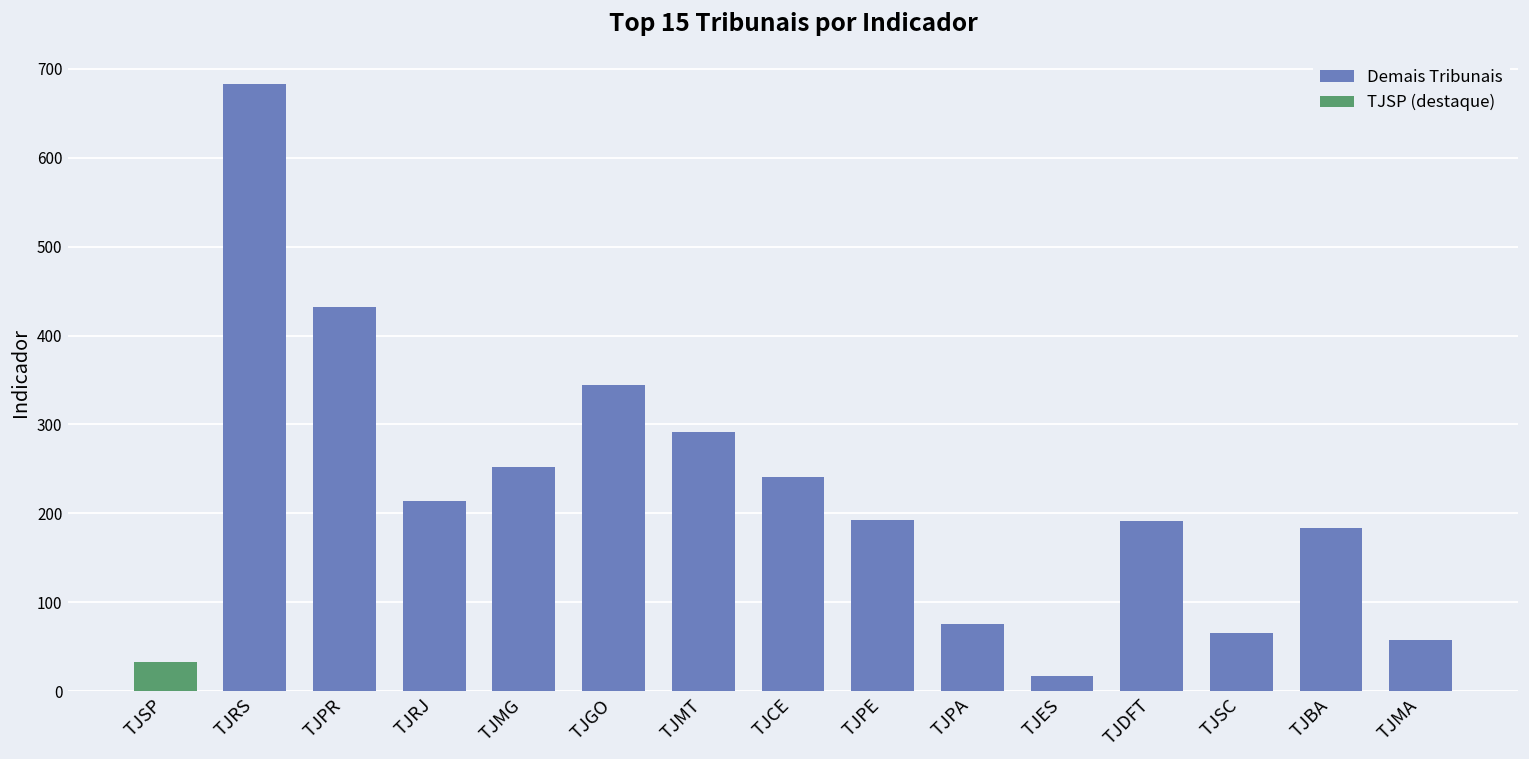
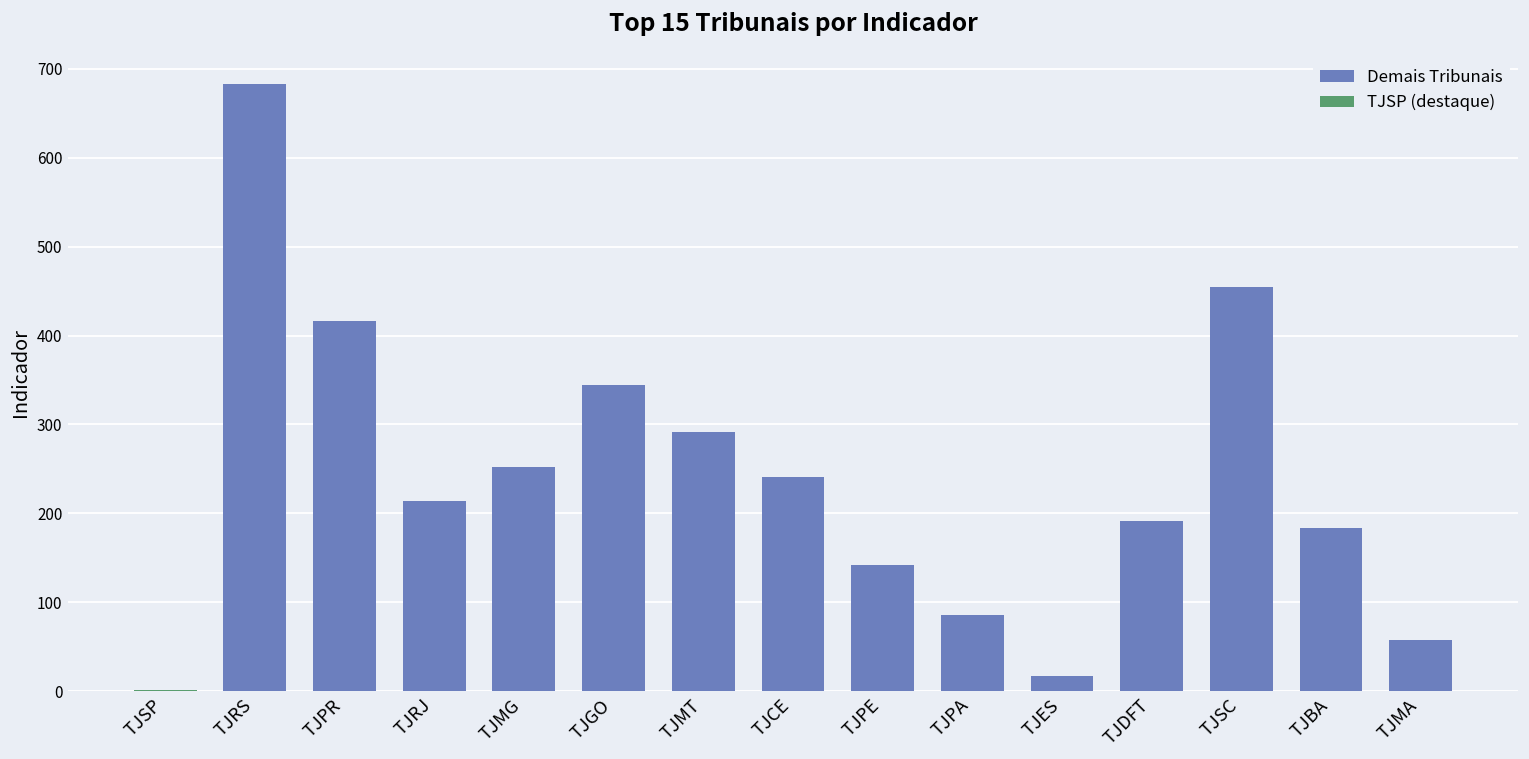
TJSP (destaque), TJSP: 30 -> 0
Demais Tribunais, TJPR: 430 -> 420
Demais Tribunais, TJPE: 190 -> 140
Demais Tribunais, TJPA: 80 -> 90
Demais Tribunais, TJSC: 70 -> 460
